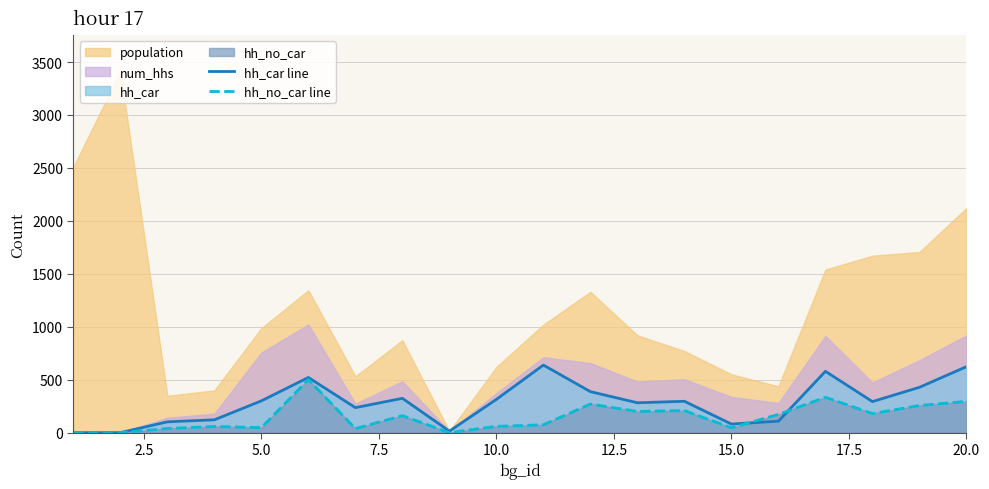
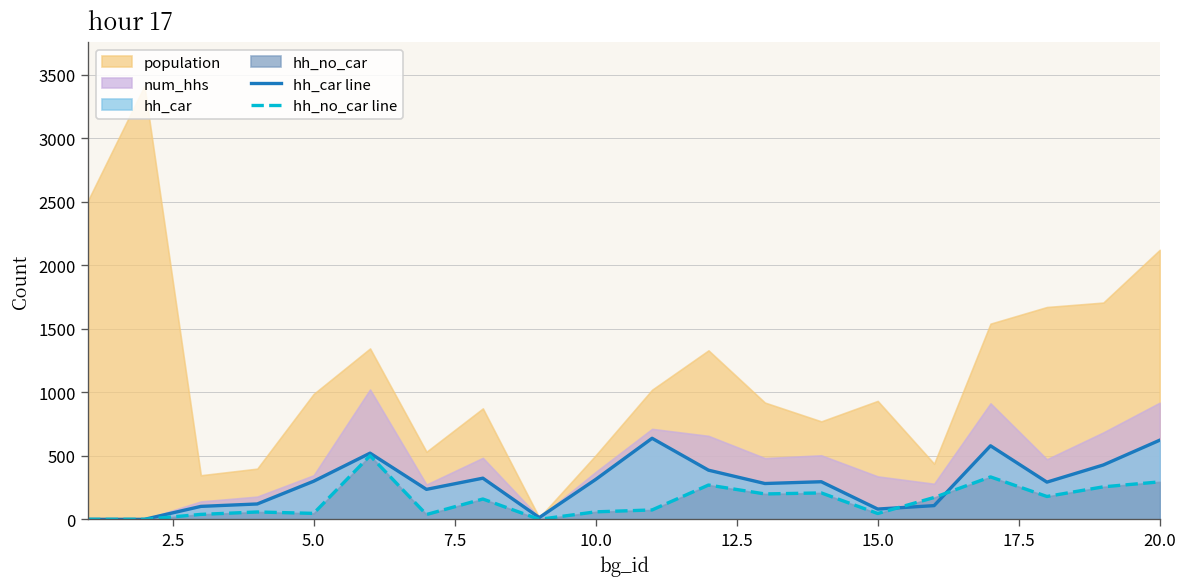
num_hhs, 5.0: 760 -> 350
population, 10.0: 620 -> 500
population, 15.0: 550 -> 930
